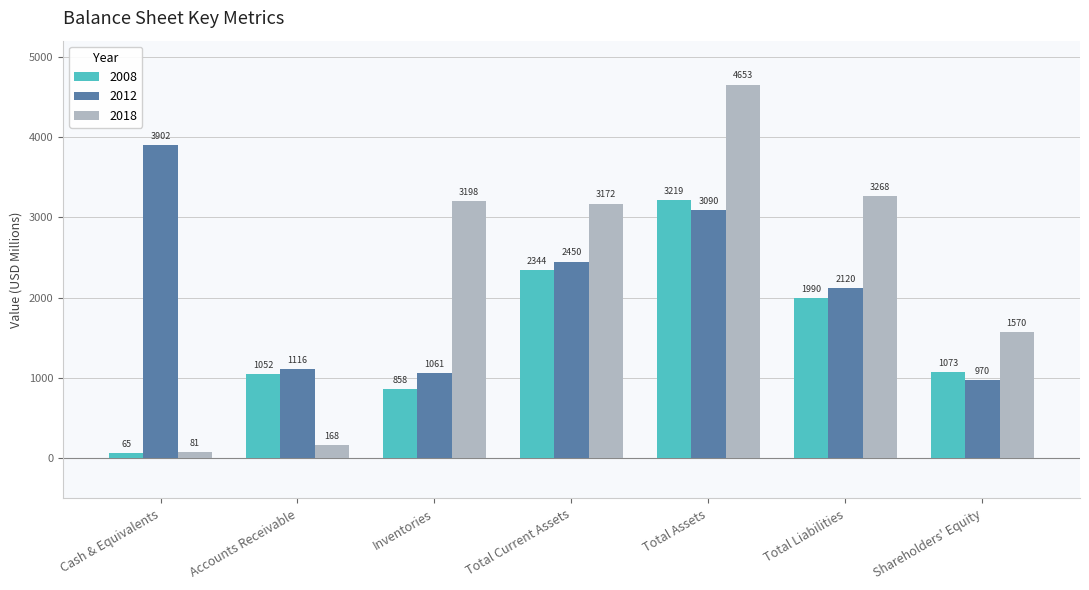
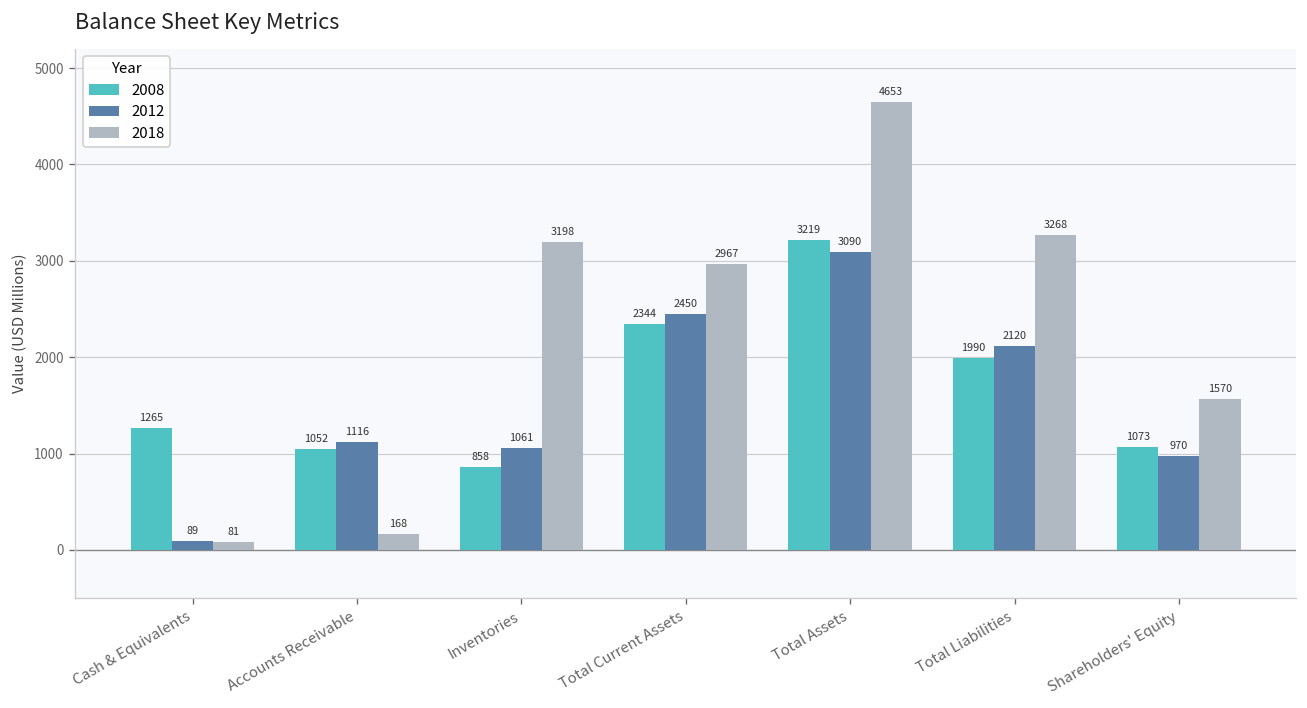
2008, Cash & Equivalents: 65 -> 1265
2012, Cash & Equivalents: 3902 -> 89
2018, Total Current Assets: 3172 -> 2967
